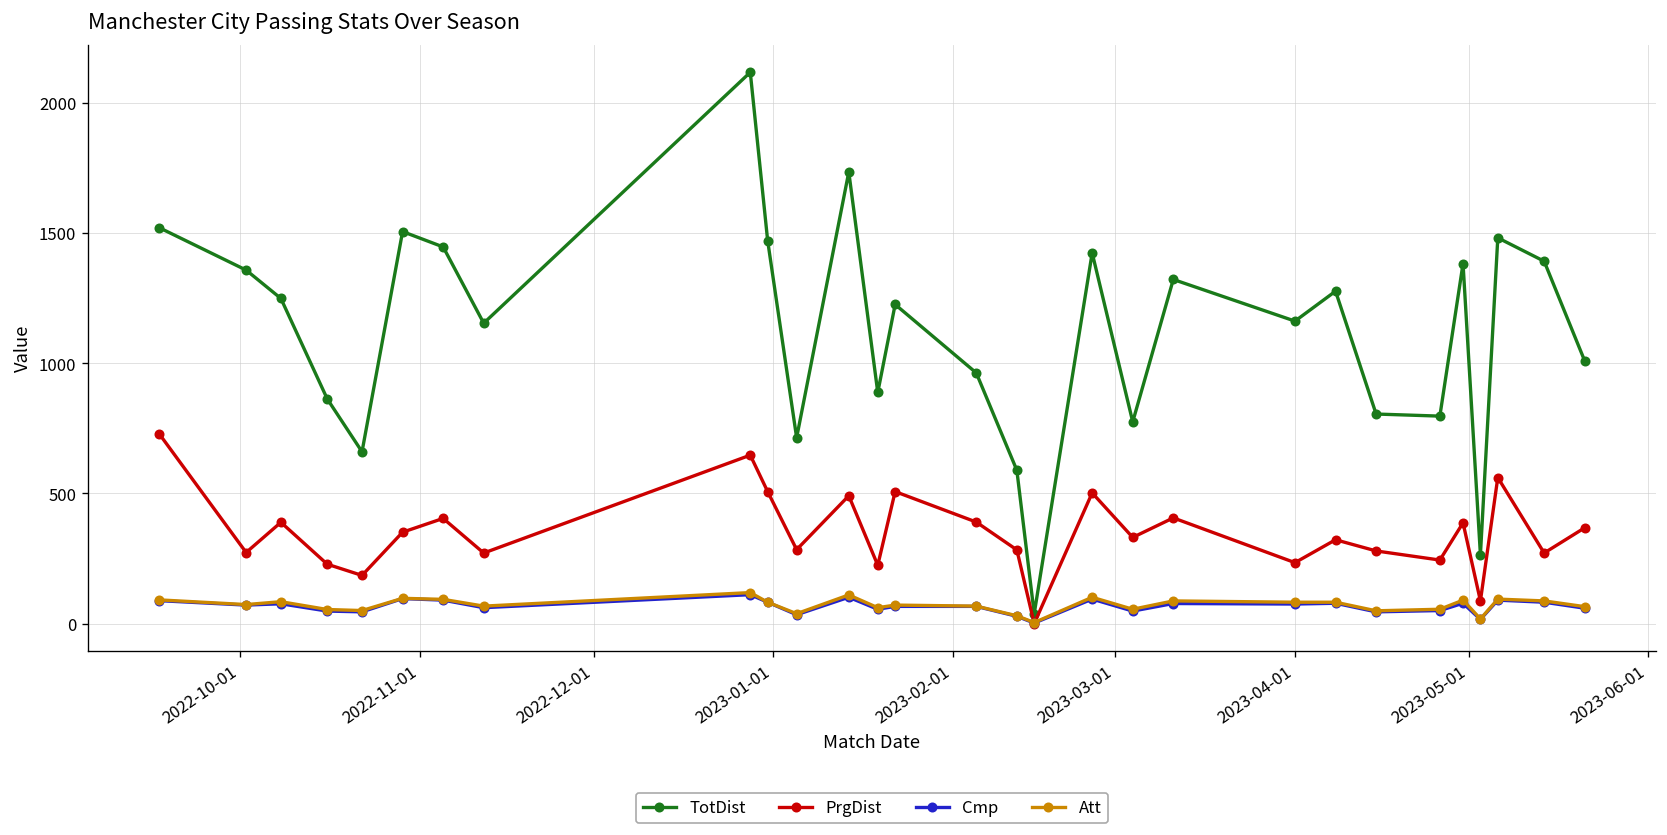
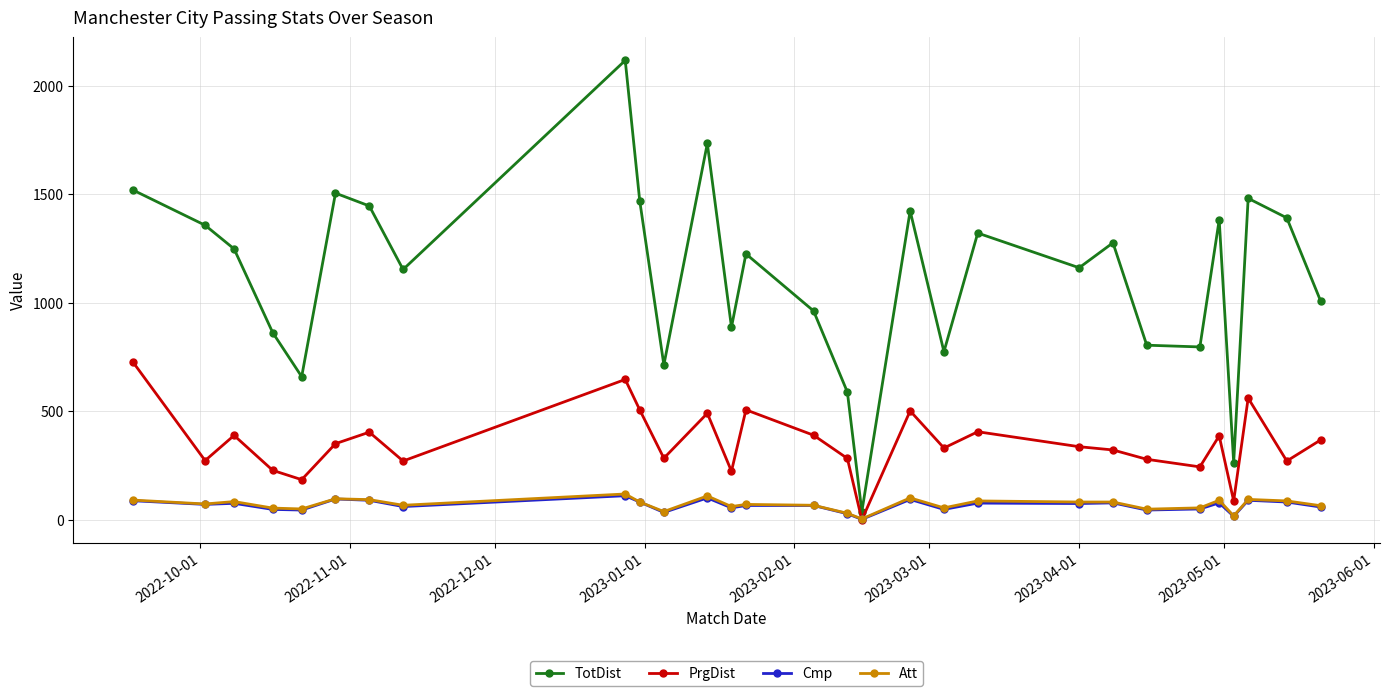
PrgDist, 2023-04-01: 230 -> 340
